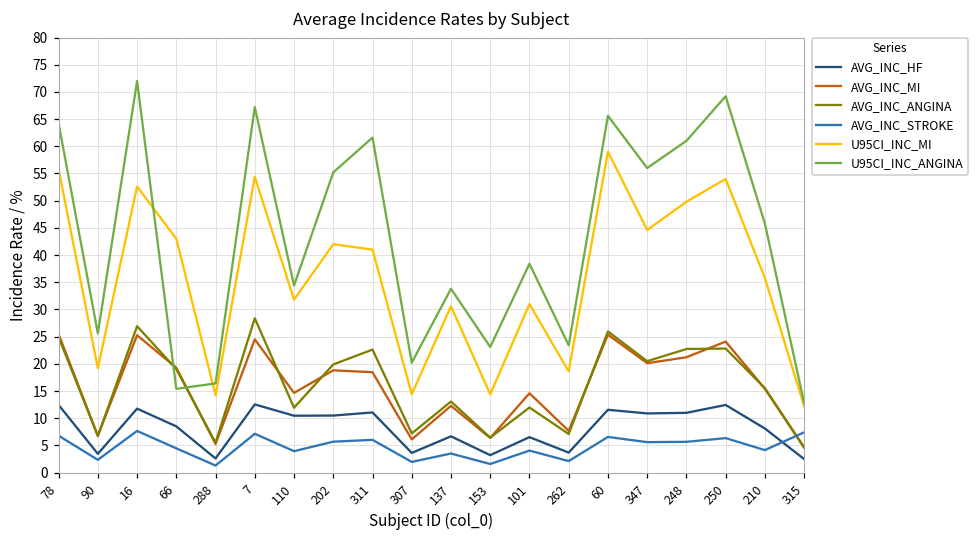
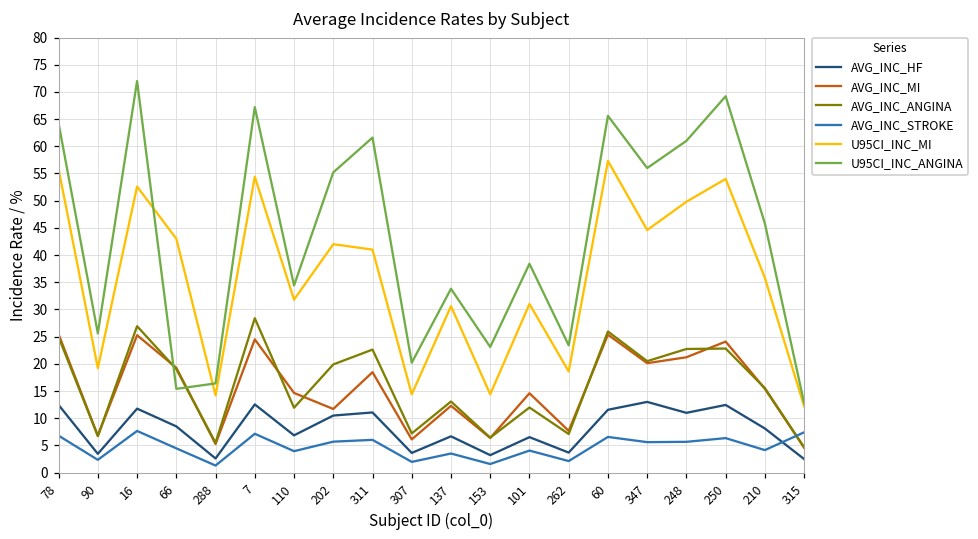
AVG_INC_HF, 110: 10 -> 7
AVG_INC_MI, 202: 19 -> 12
U95CI_INC_MI, 60: 59 -> 57
AVG_INC_HF, 347: 11 -> 13
